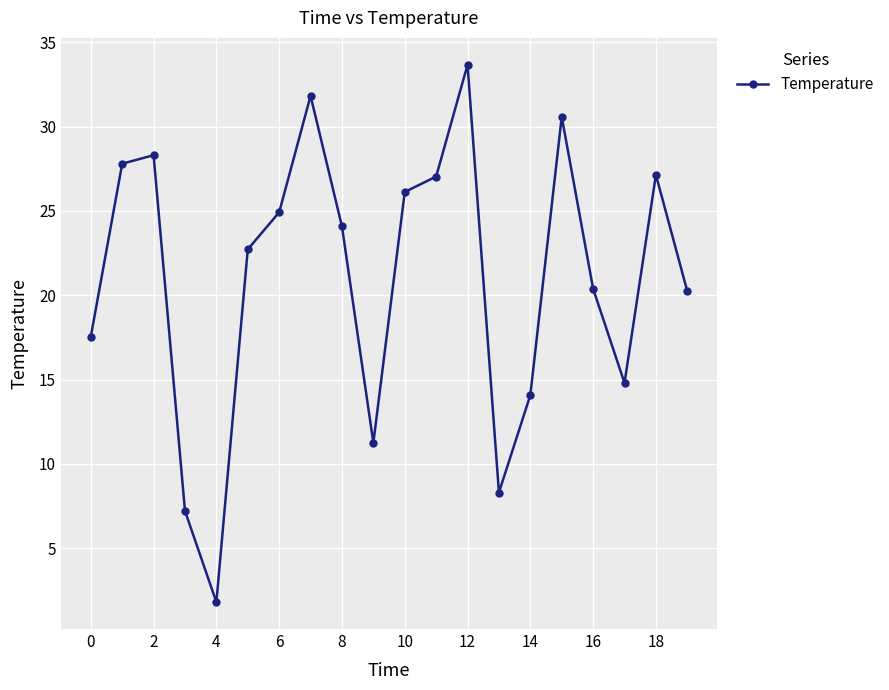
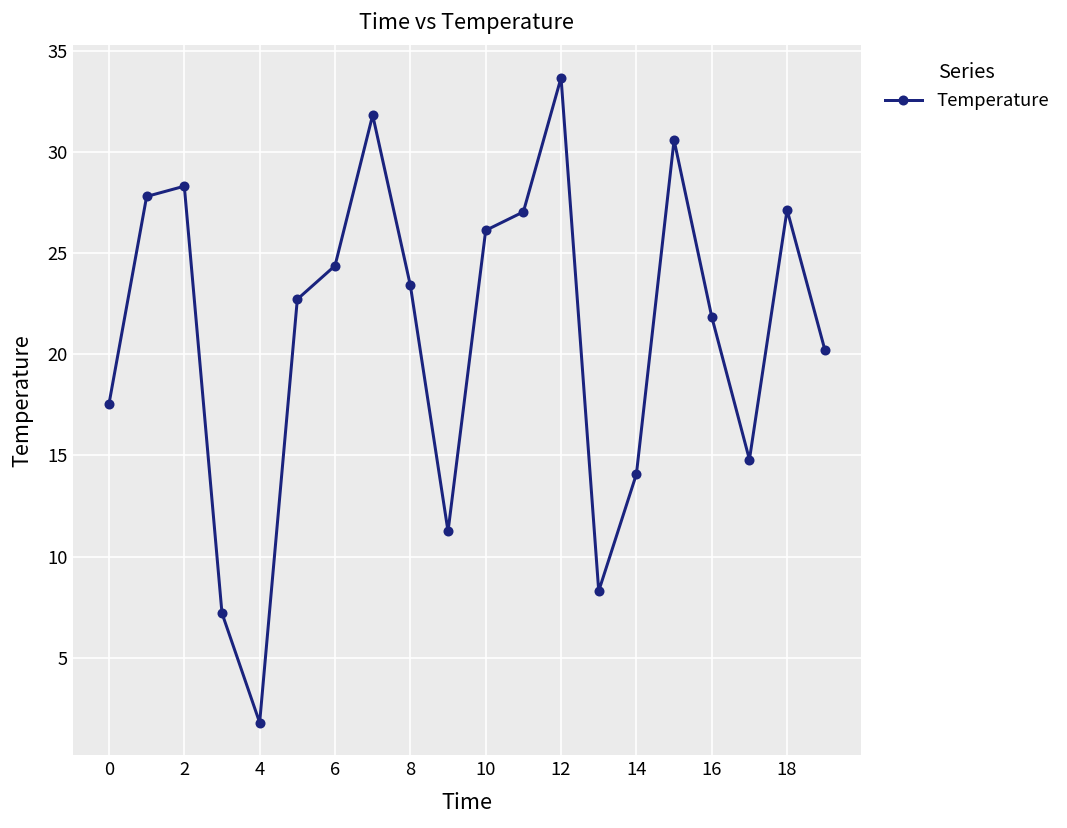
6: 24.9 -> 24.4
8: 24.1 -> 23.4
16: 20.4 -> 21.9
